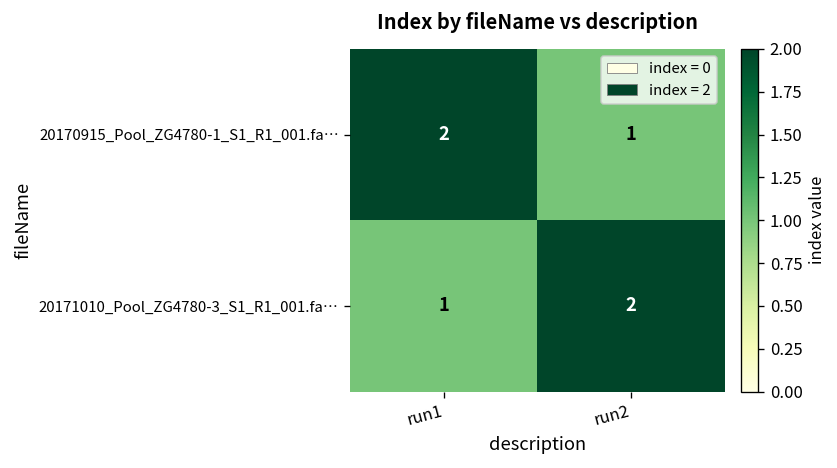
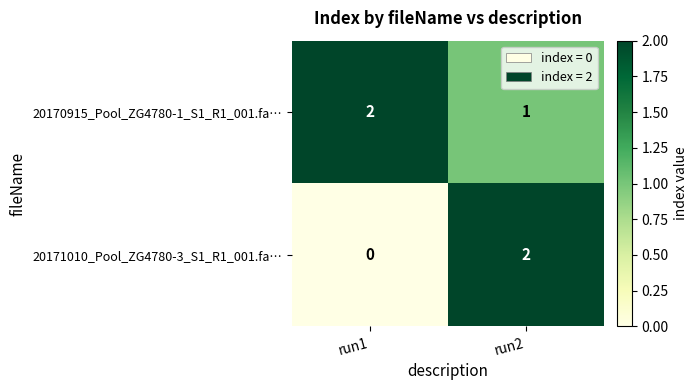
20171010_Pool_ZG4780-3_S1_R1_001.fa…, run1: 1 -> 0
